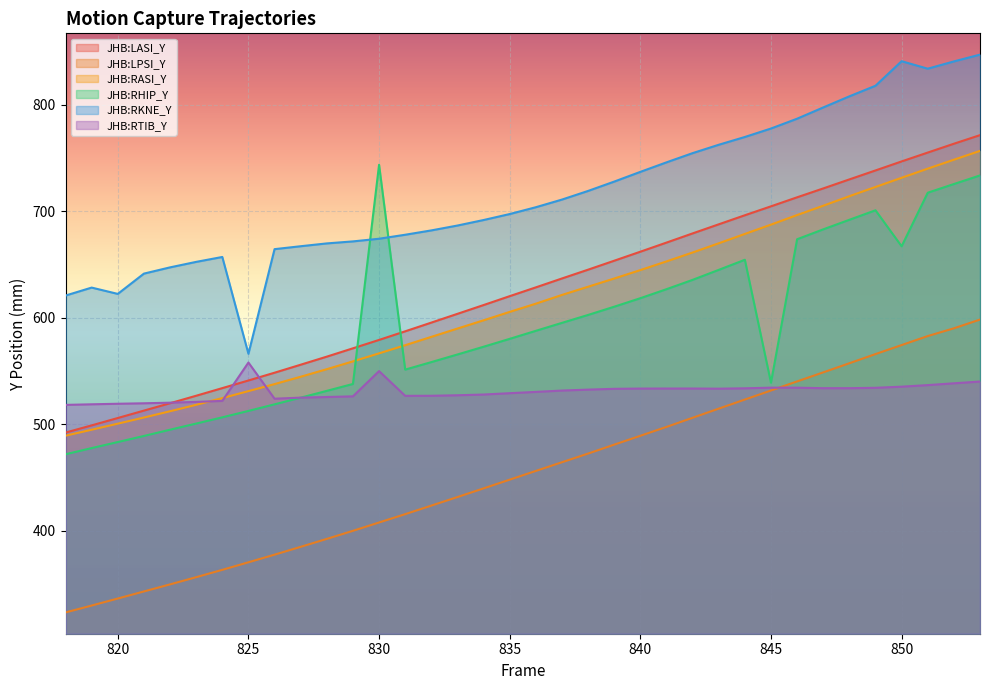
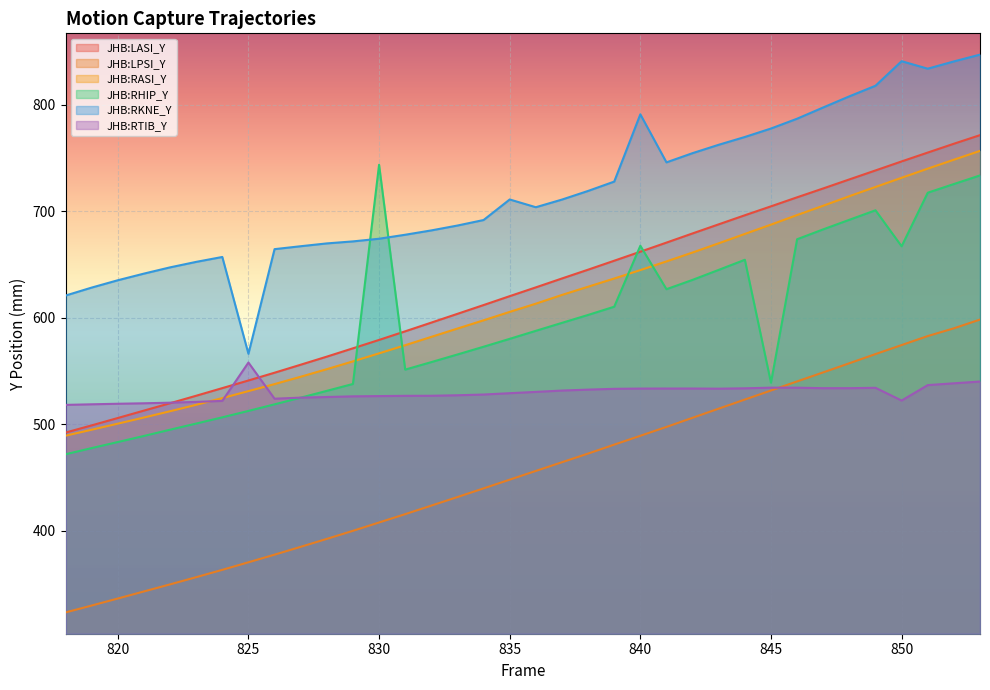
JHB:RKNE_Y, 820: 622 -> 635
JHB:RTIB_Y, 830: 550 -> 526
JHB:RKNE_Y, 835: 697 -> 711
JHB:RHIP_Y, 840: 618 -> 668
JHB:RKNE_Y, 840: 737 -> 791
JHB:RTIB_Y, 850: 535 -> 522
